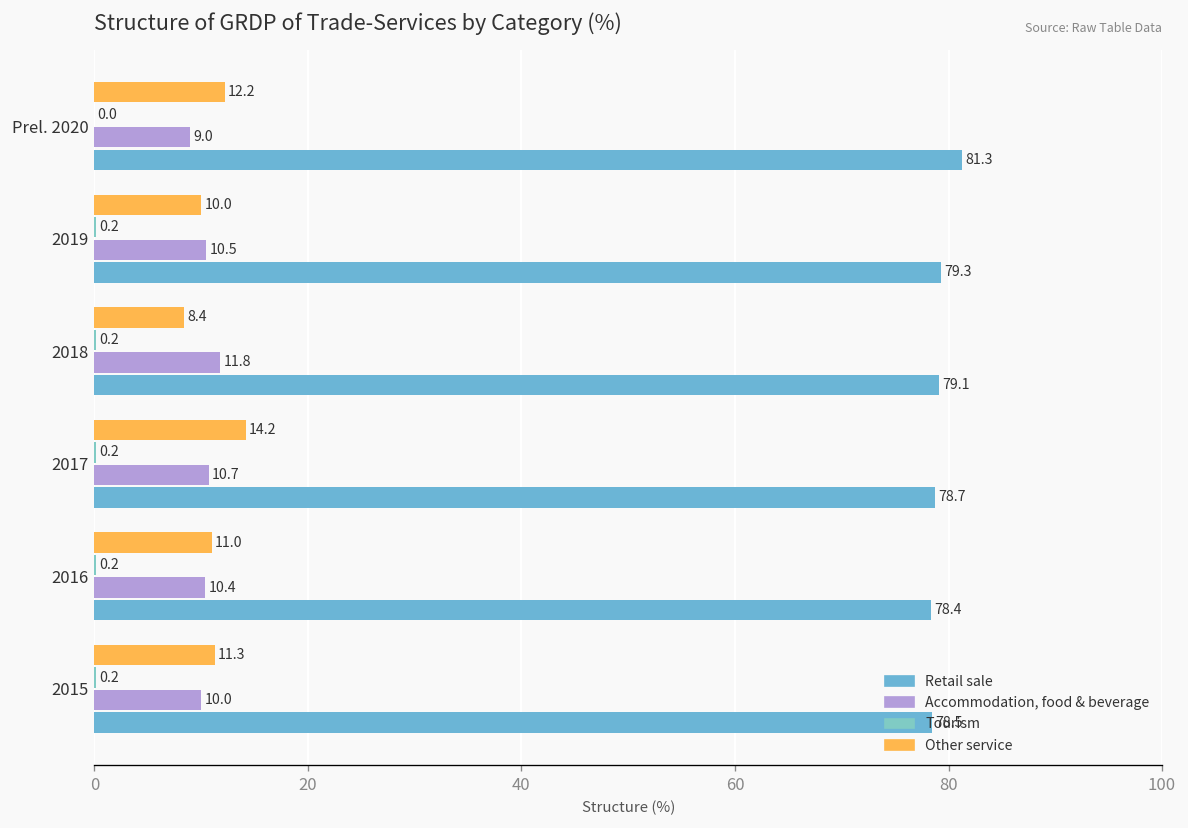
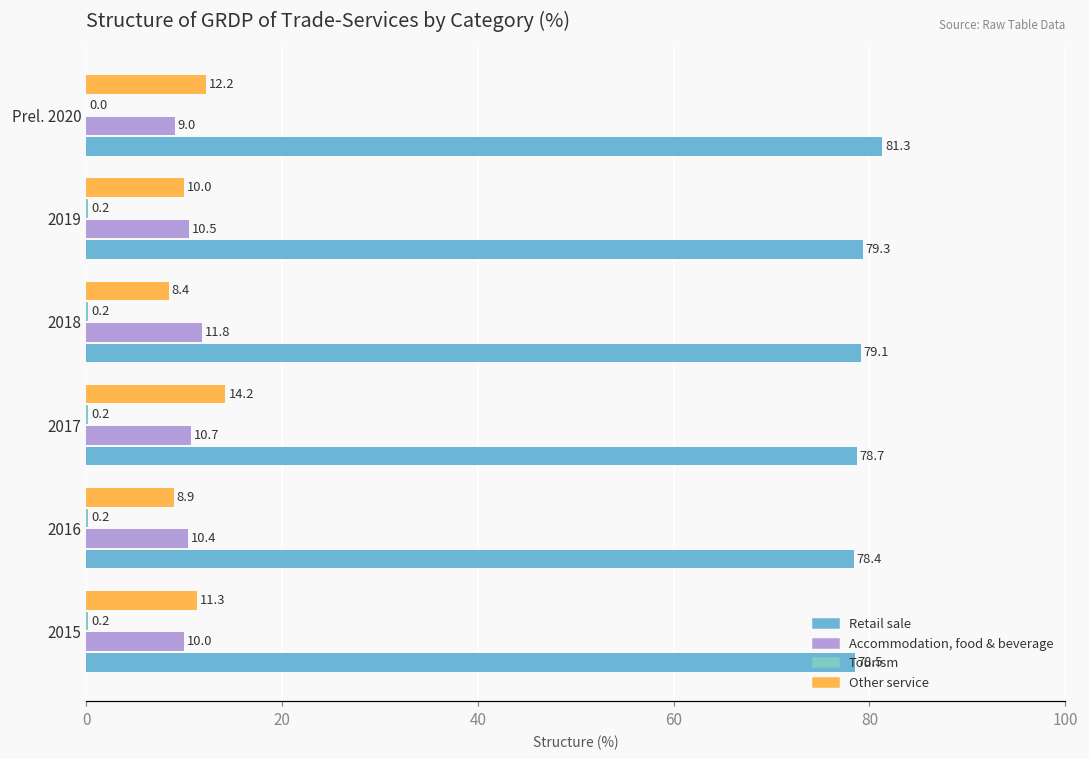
Other service, 2016: 11.0 -> 8.9
